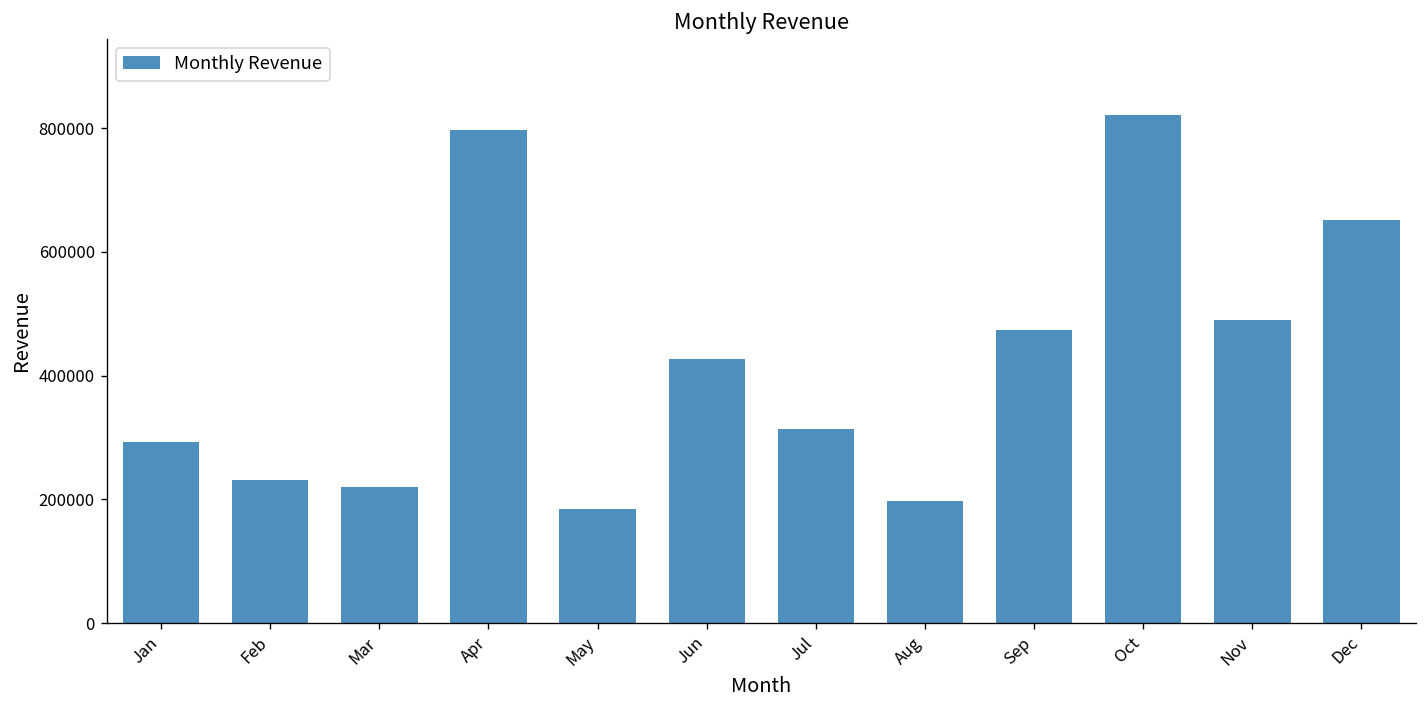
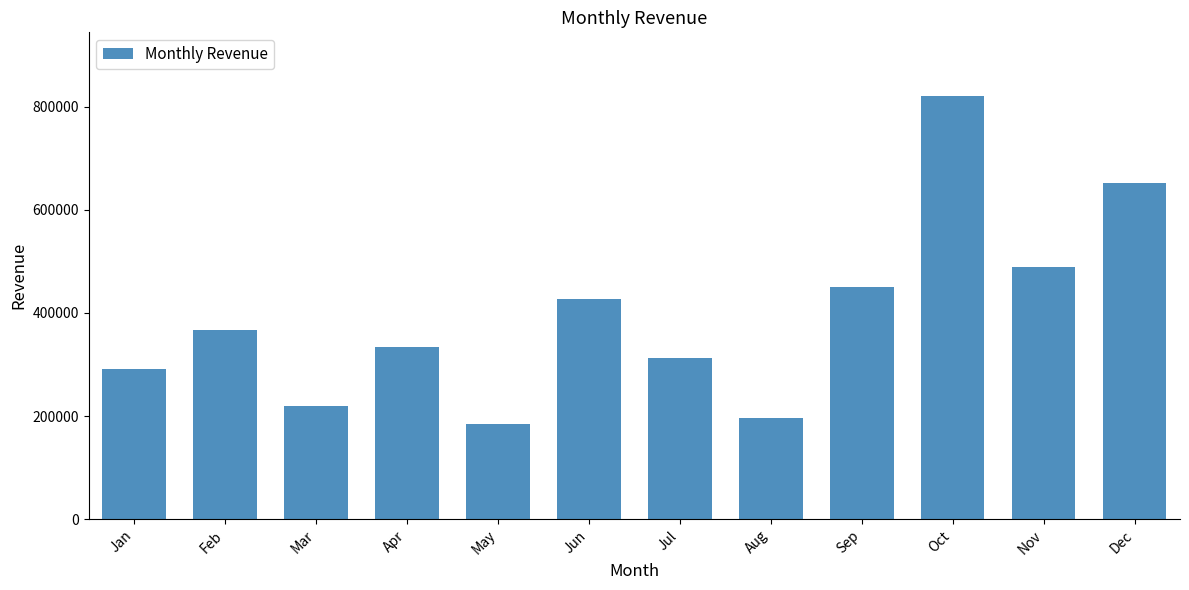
Feb: 230000 -> 370000
Apr: 800000 -> 330000
Sep: 470000 -> 450000
